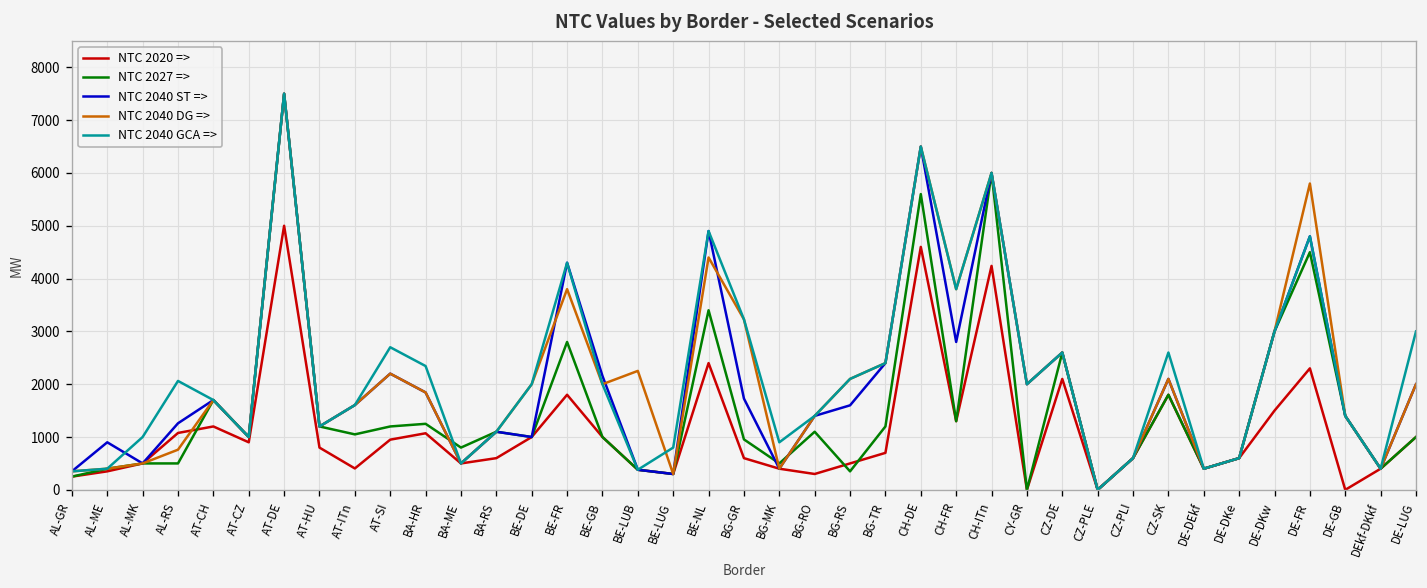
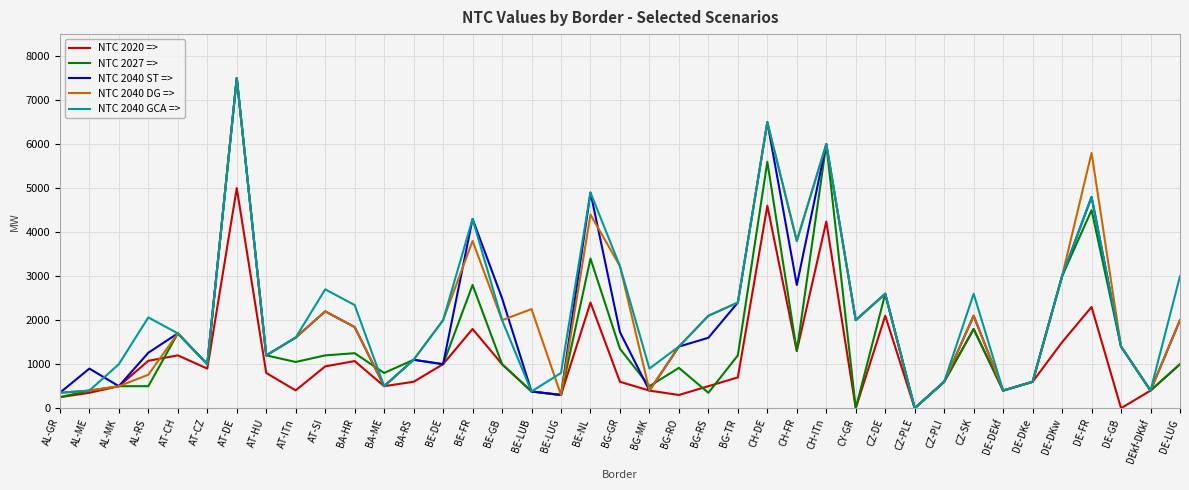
NTC 2040 ST =>, BE-GB: 2200 -> 2500
NTC 2027 =>, BG-GR: 1000 -> 1400
NTC 2027 =>, BG-RO: 1100 -> 900
